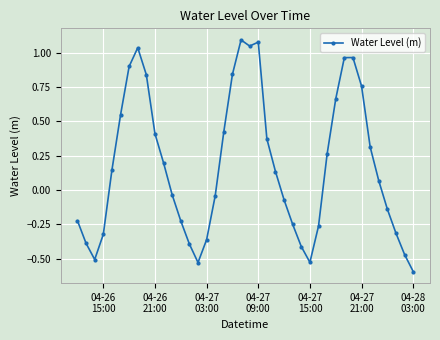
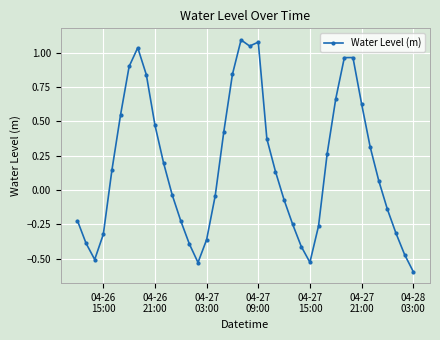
04-26 21:00: 0.41 -> 0.47
04-27 21:00: 0.76 -> 0.63
